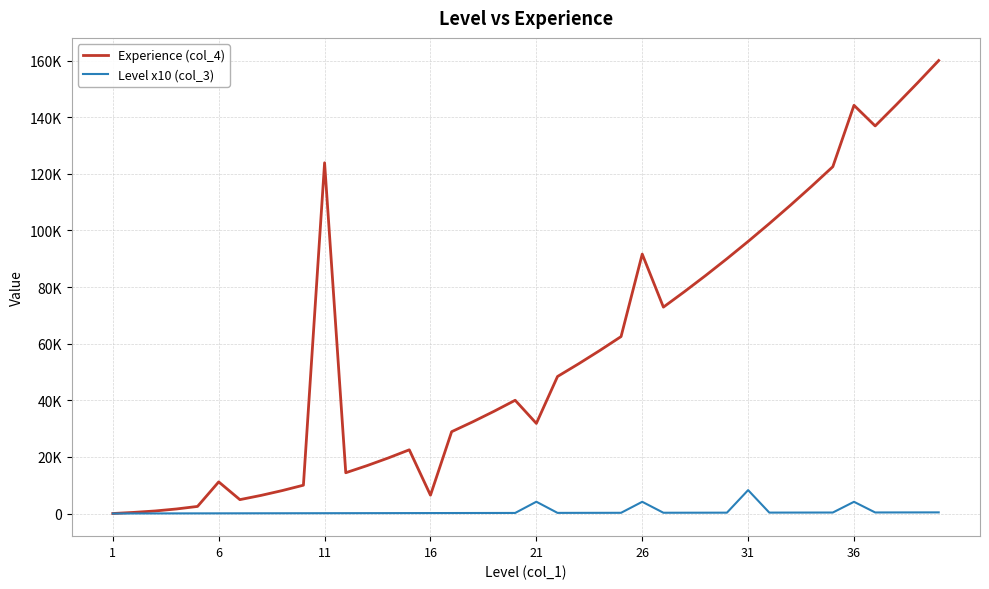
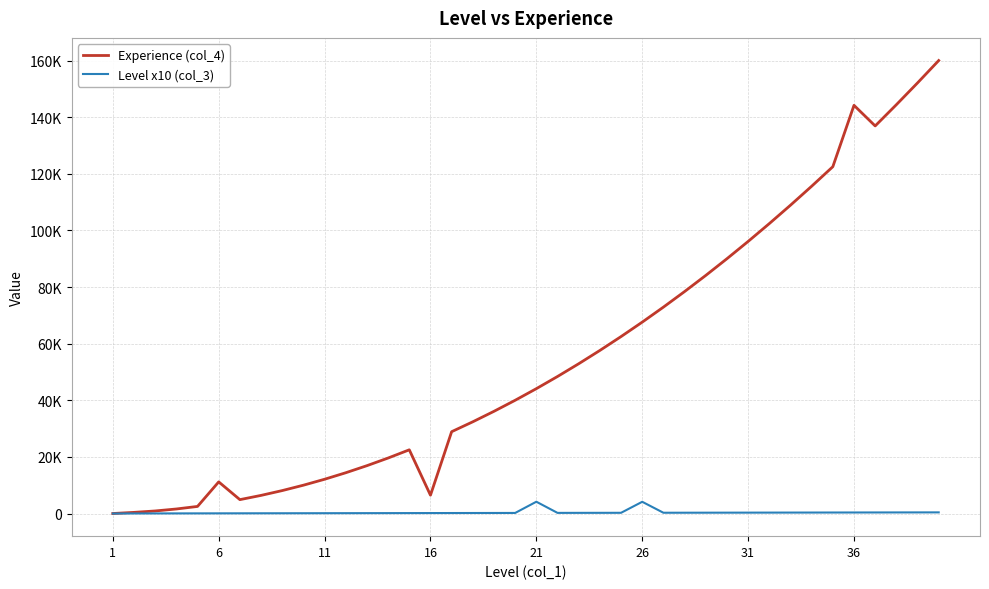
Experience (col_4), 11: 124000 -> 12000
Experience (col_4), 21: 32000 -> 44000
Experience (col_4), 26: 92000 -> 68000
Level x10 (col_3), 31: 8000 -> 0
Level x10 (col_3), 36: 4000 -> 0
